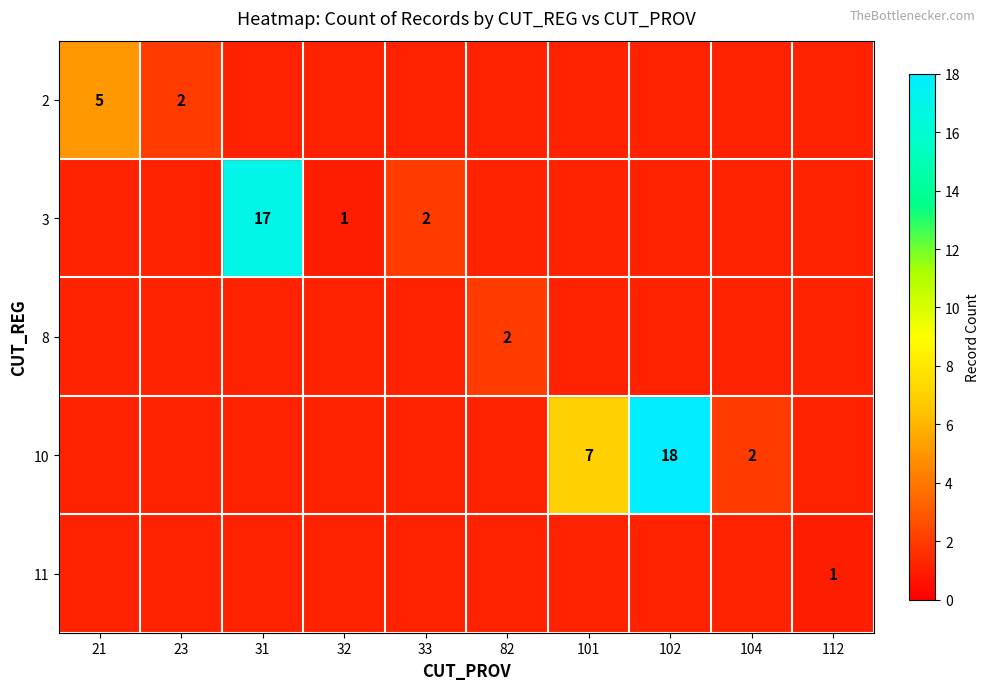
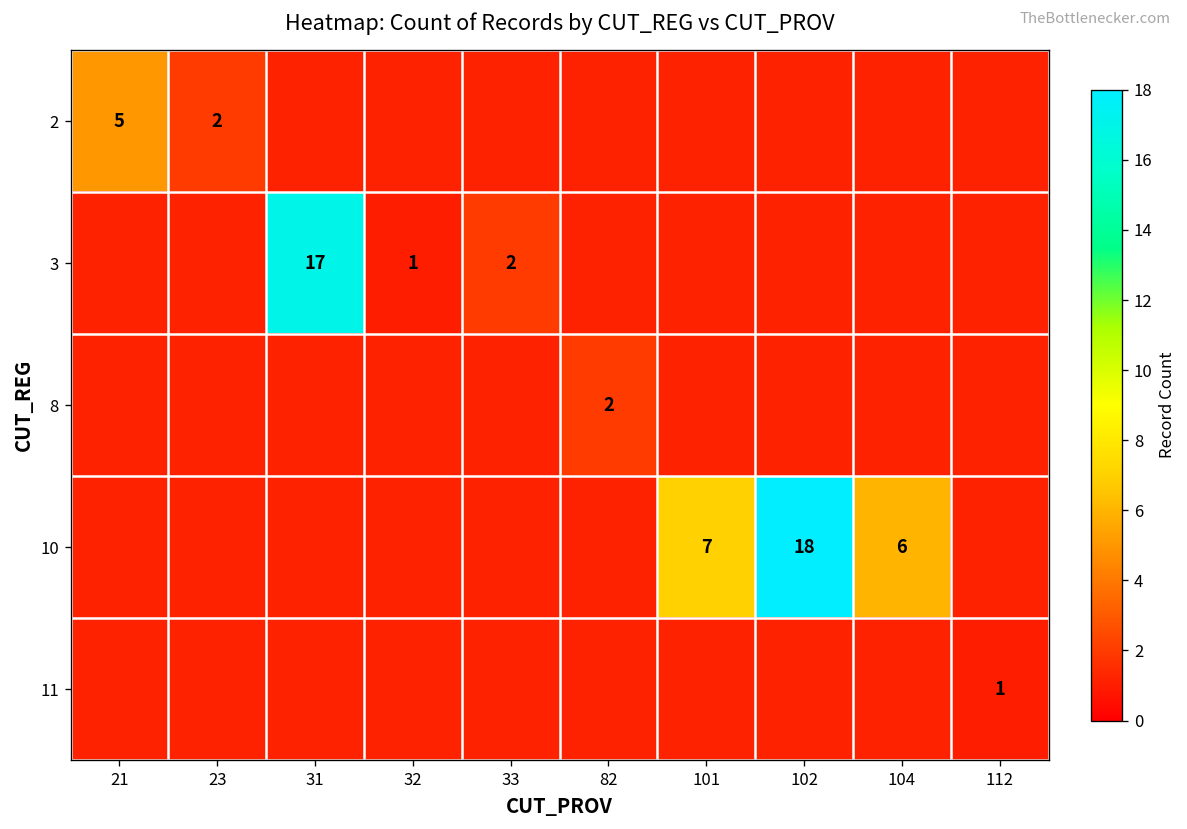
10, 104: 2 -> 6
